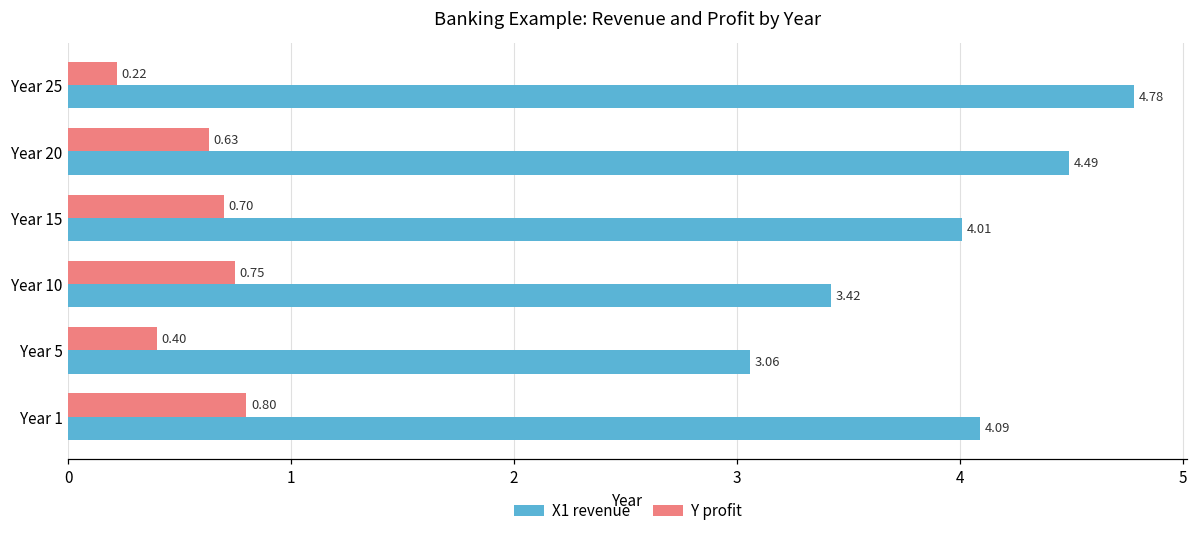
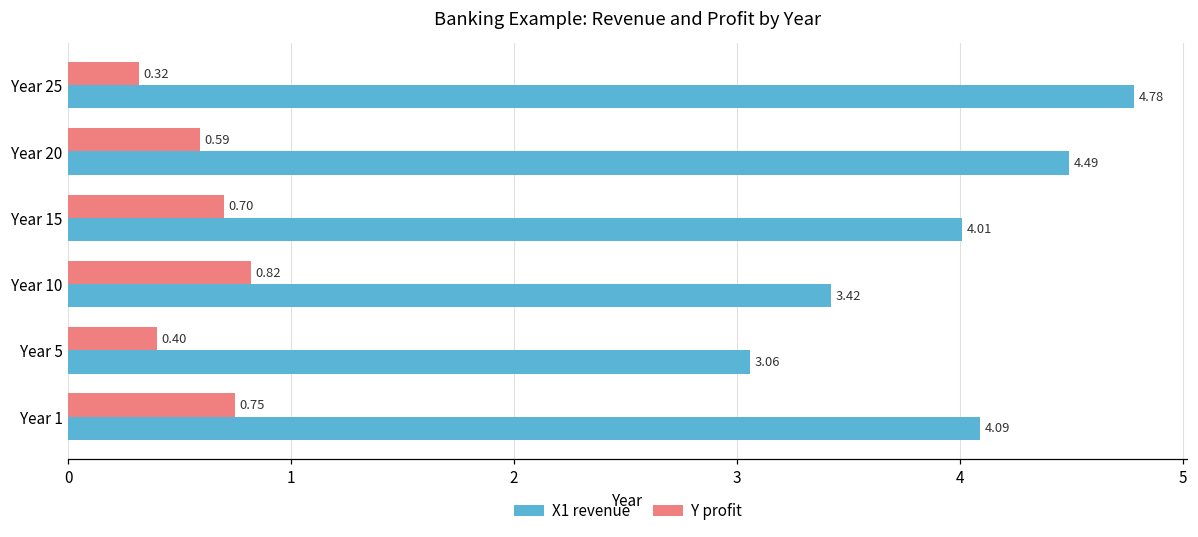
Y profit, Year 25: 0.22 -> 0.32
Y profit, Year 20: 0.63 -> 0.59
Y profit, Year 10: 0.75 -> 0.82
Y profit, Year 1: 0.80 -> 0.75
